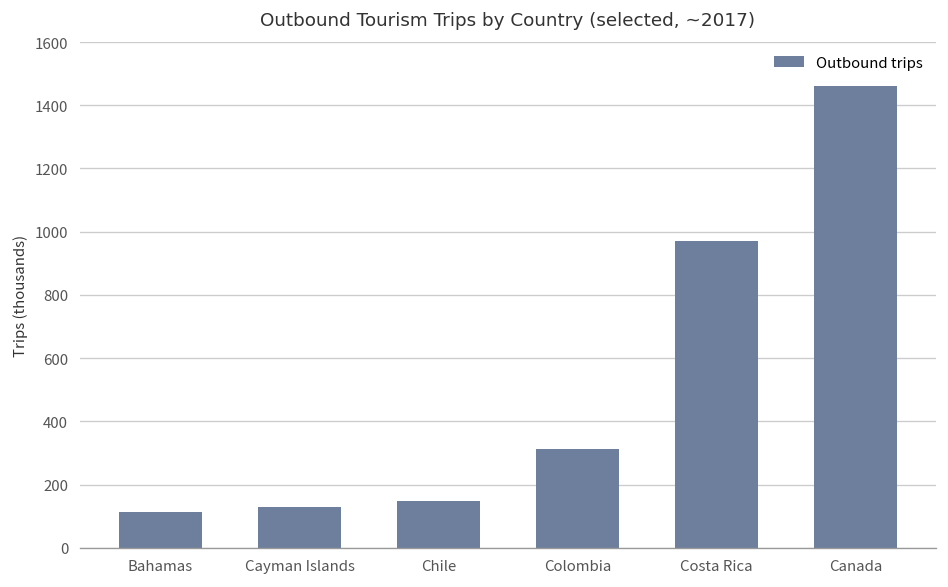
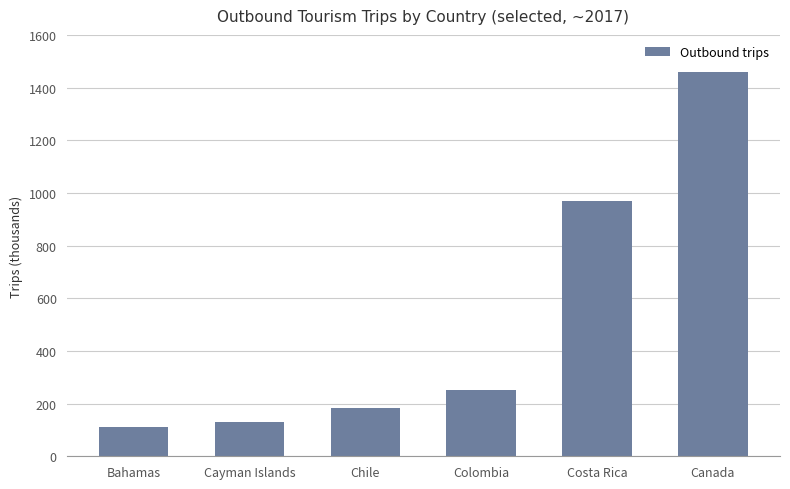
Chile: 150 -> 180
Colombia: 310 -> 250
